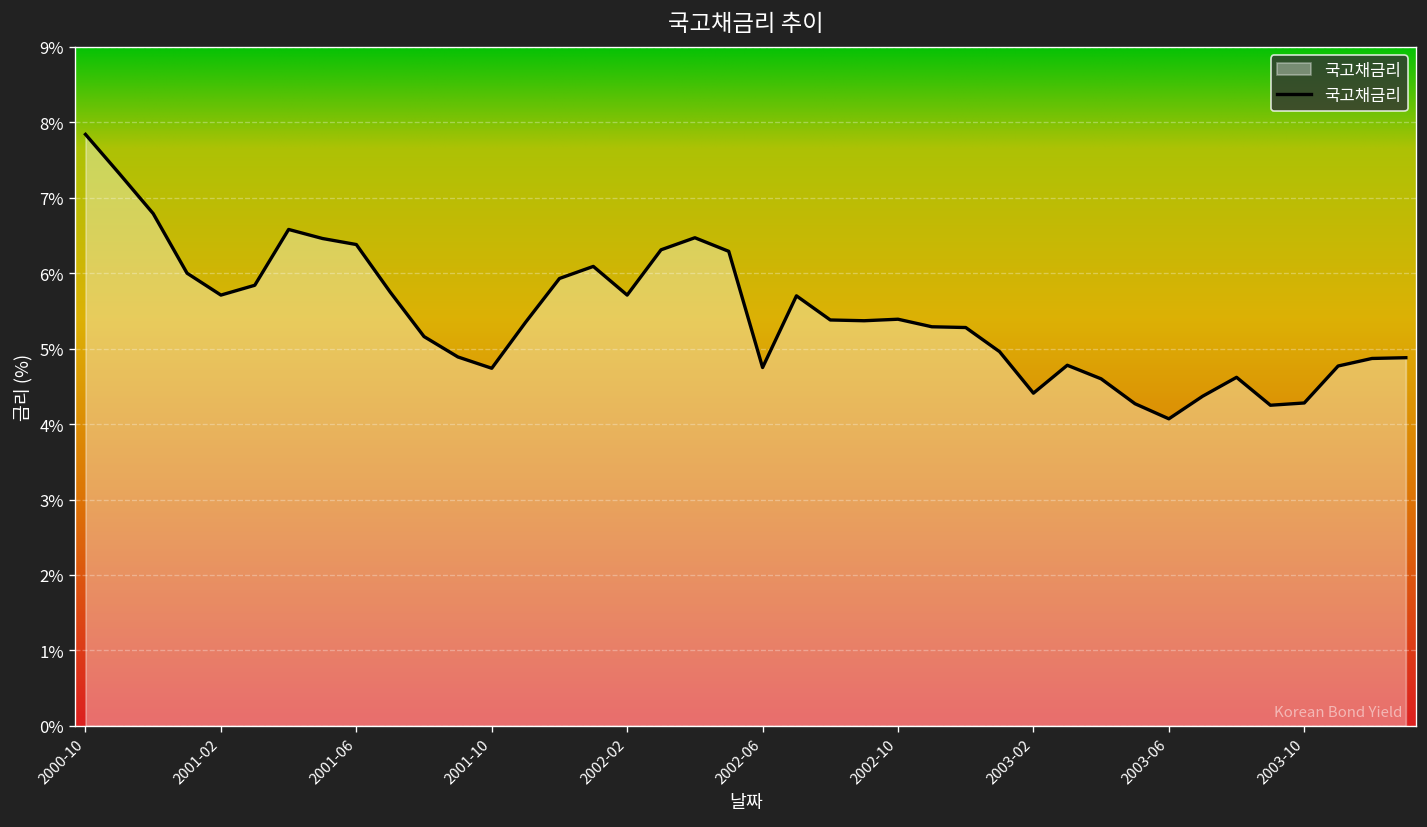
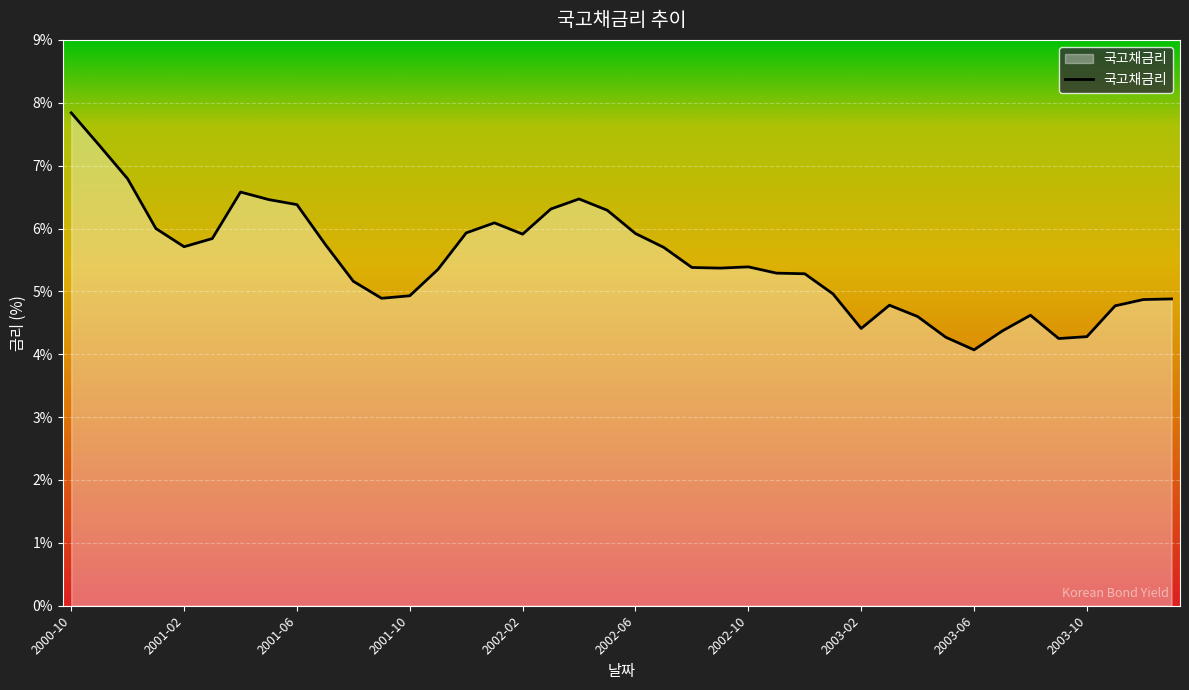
2001-10: 4.7% -> 4.9%
2002-02: 5.7% -> 5.9%
2002-06: 4.8% -> 5.9%
